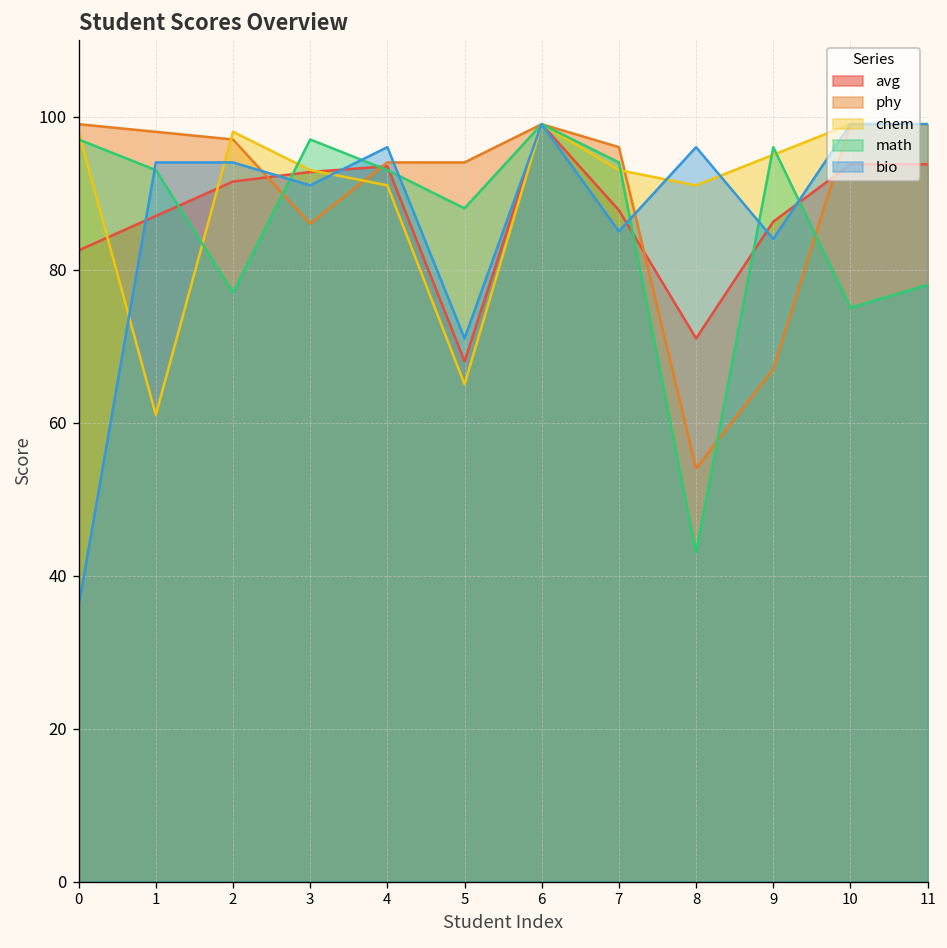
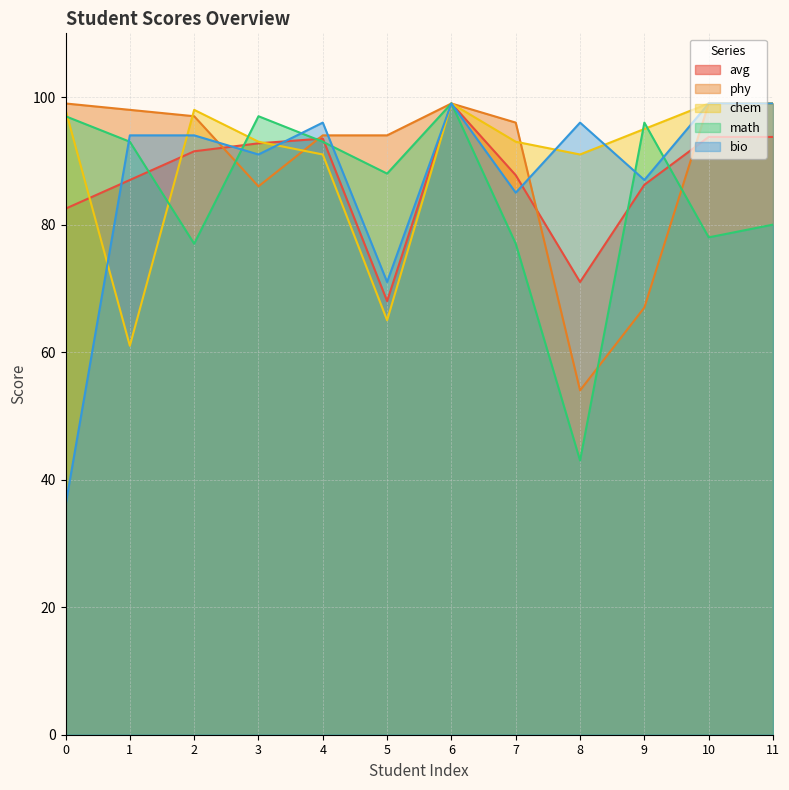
math, 7: 94 -> 77
bio, 9: 84 -> 87
math, 10: 75 -> 78
math, 11: 78 -> 80
